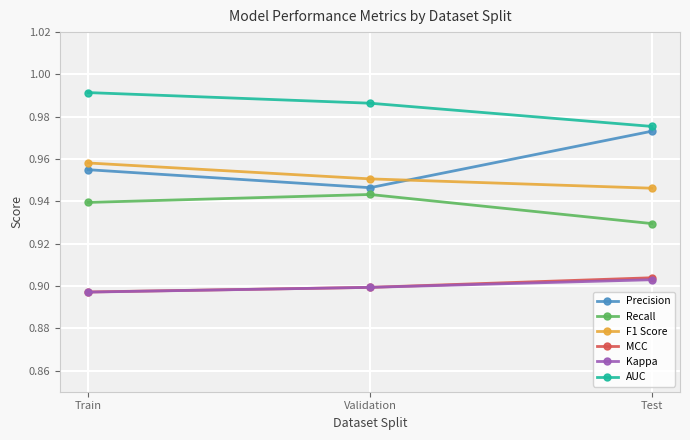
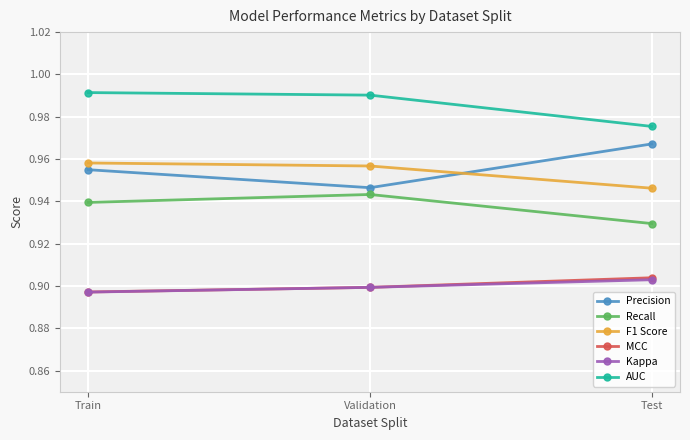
F1 Score, Validation: 0.951 -> 0.957
AUC, Validation: 0.986 -> 0.990
Precision, Test: 0.973 -> 0.967
